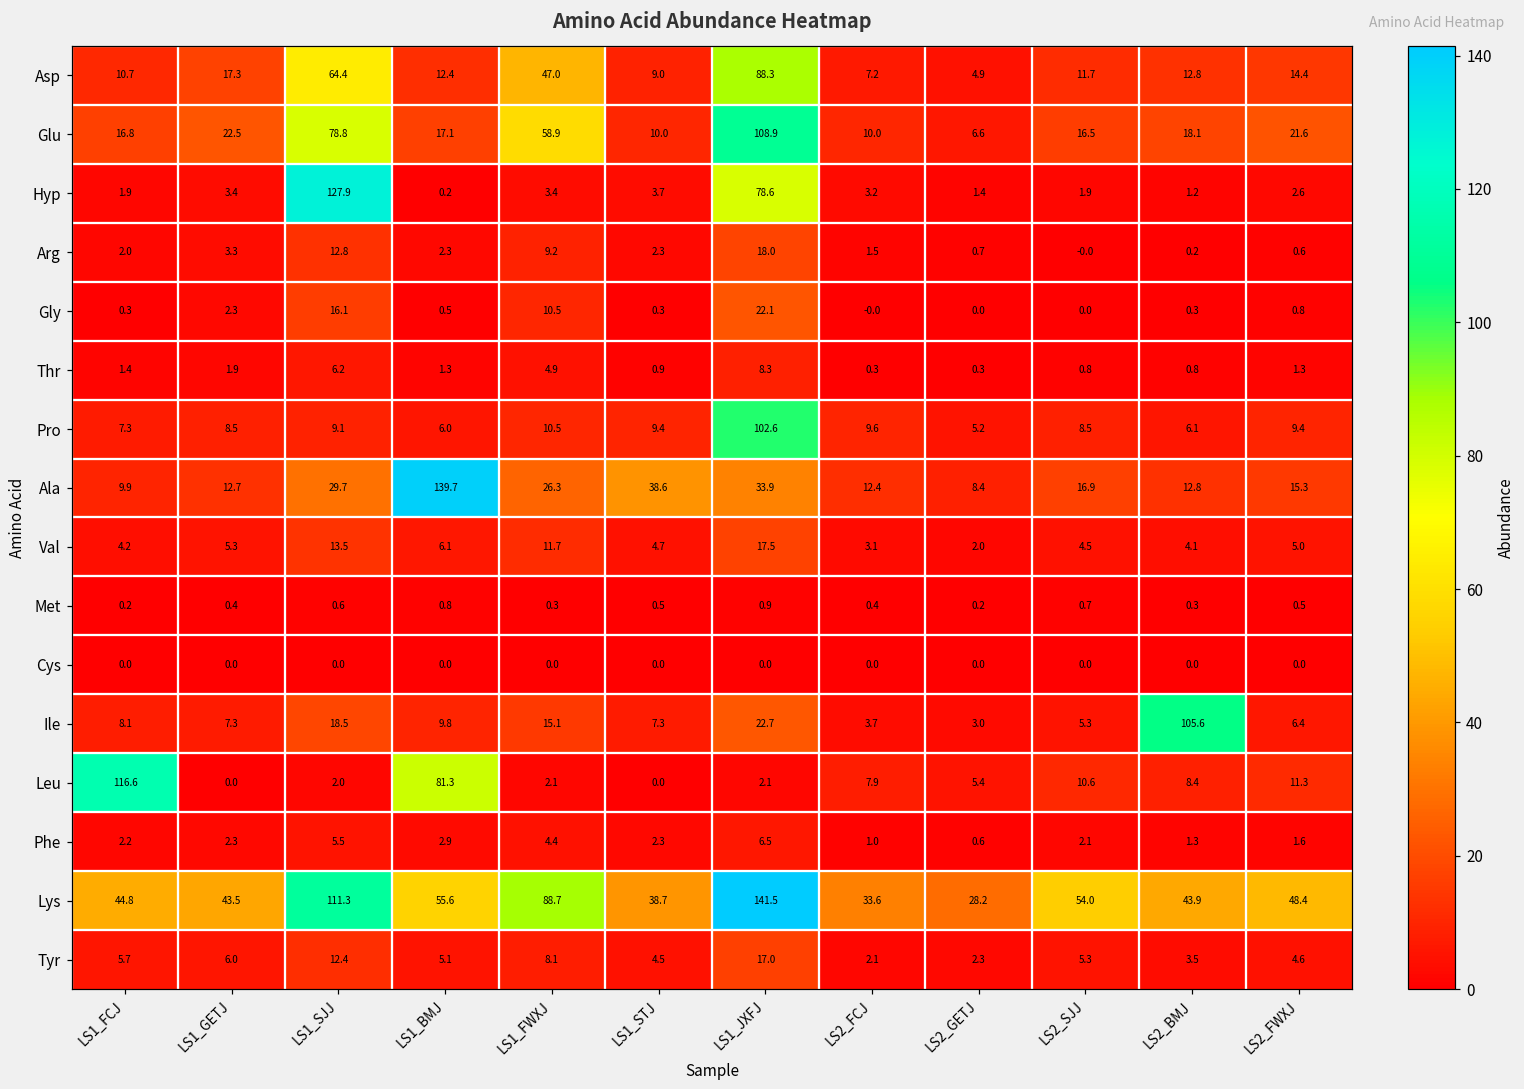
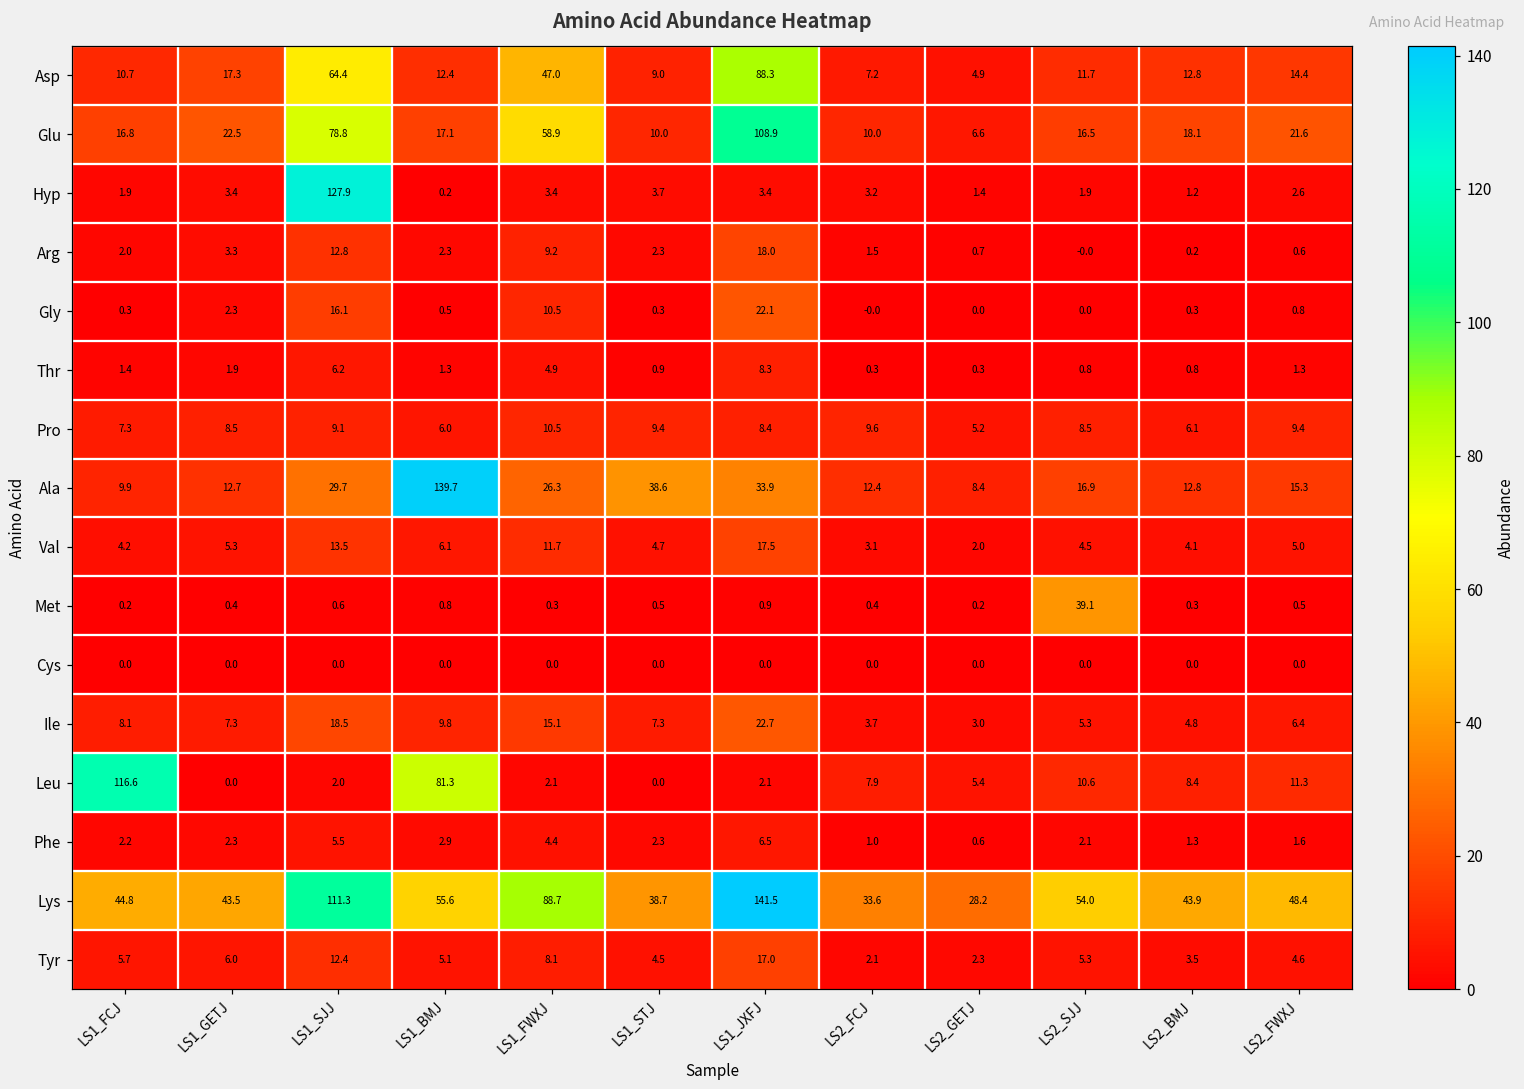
Hyp, LS1_JXFJ: 78.6 -> 3.4
Pro, LS1_JXFJ: 102.6 -> 8.4
Met, LS2_SJJ: 0.7 -> 39.1
Ile, LS2_BMJ: 105.6 -> 4.8
